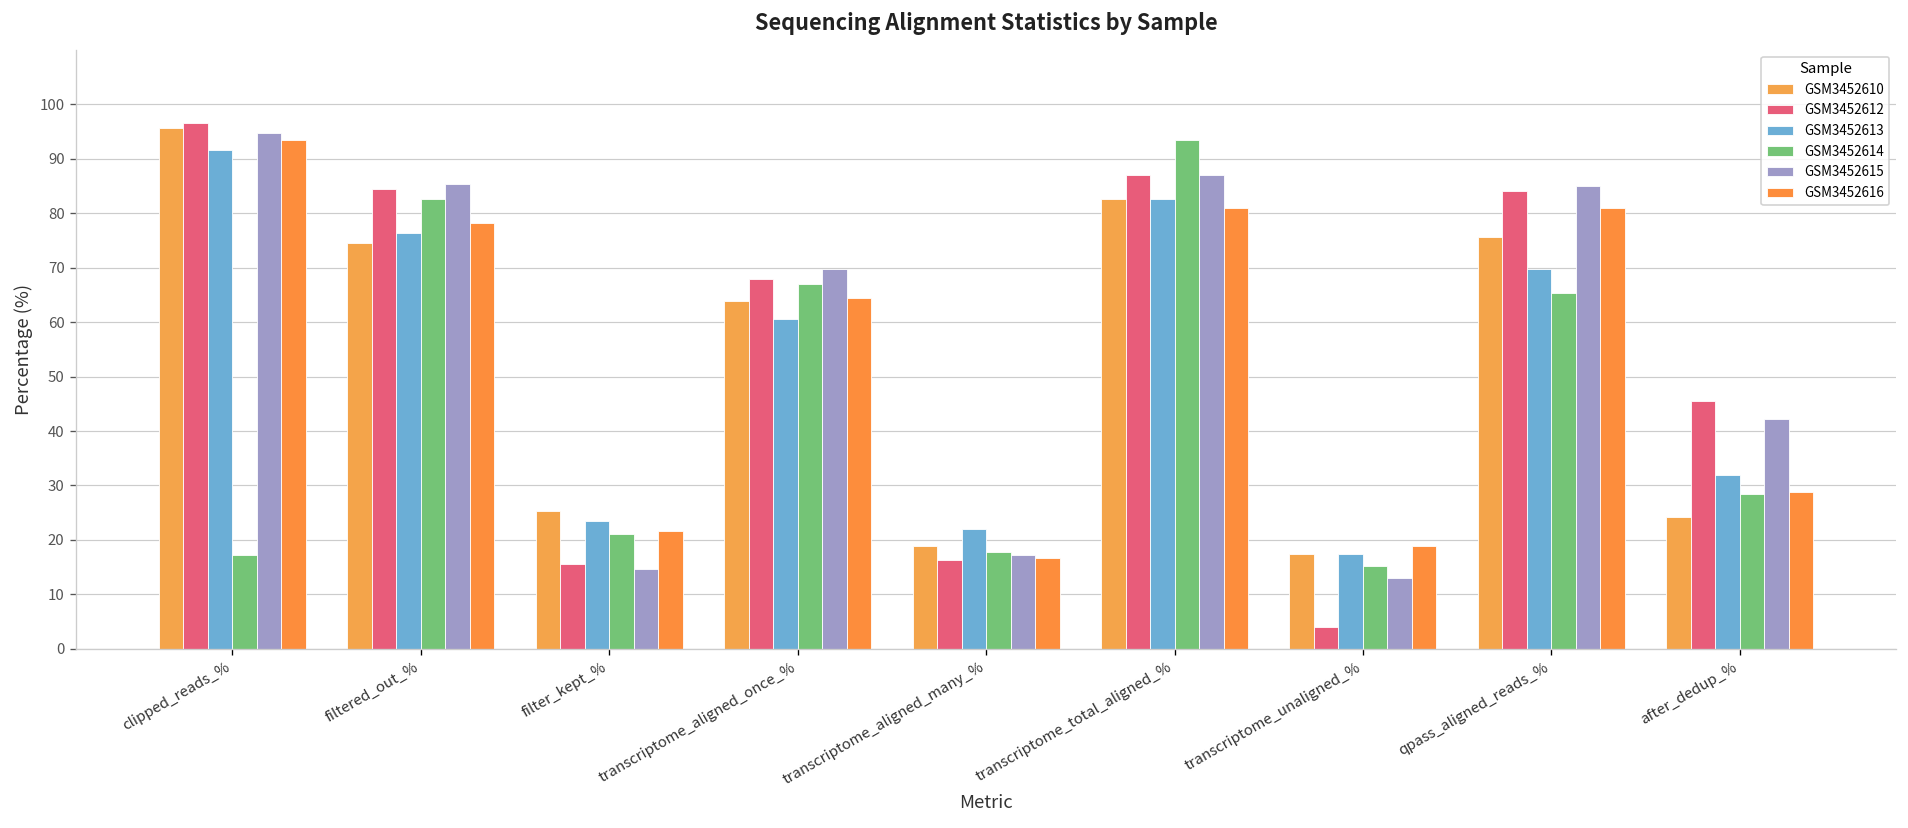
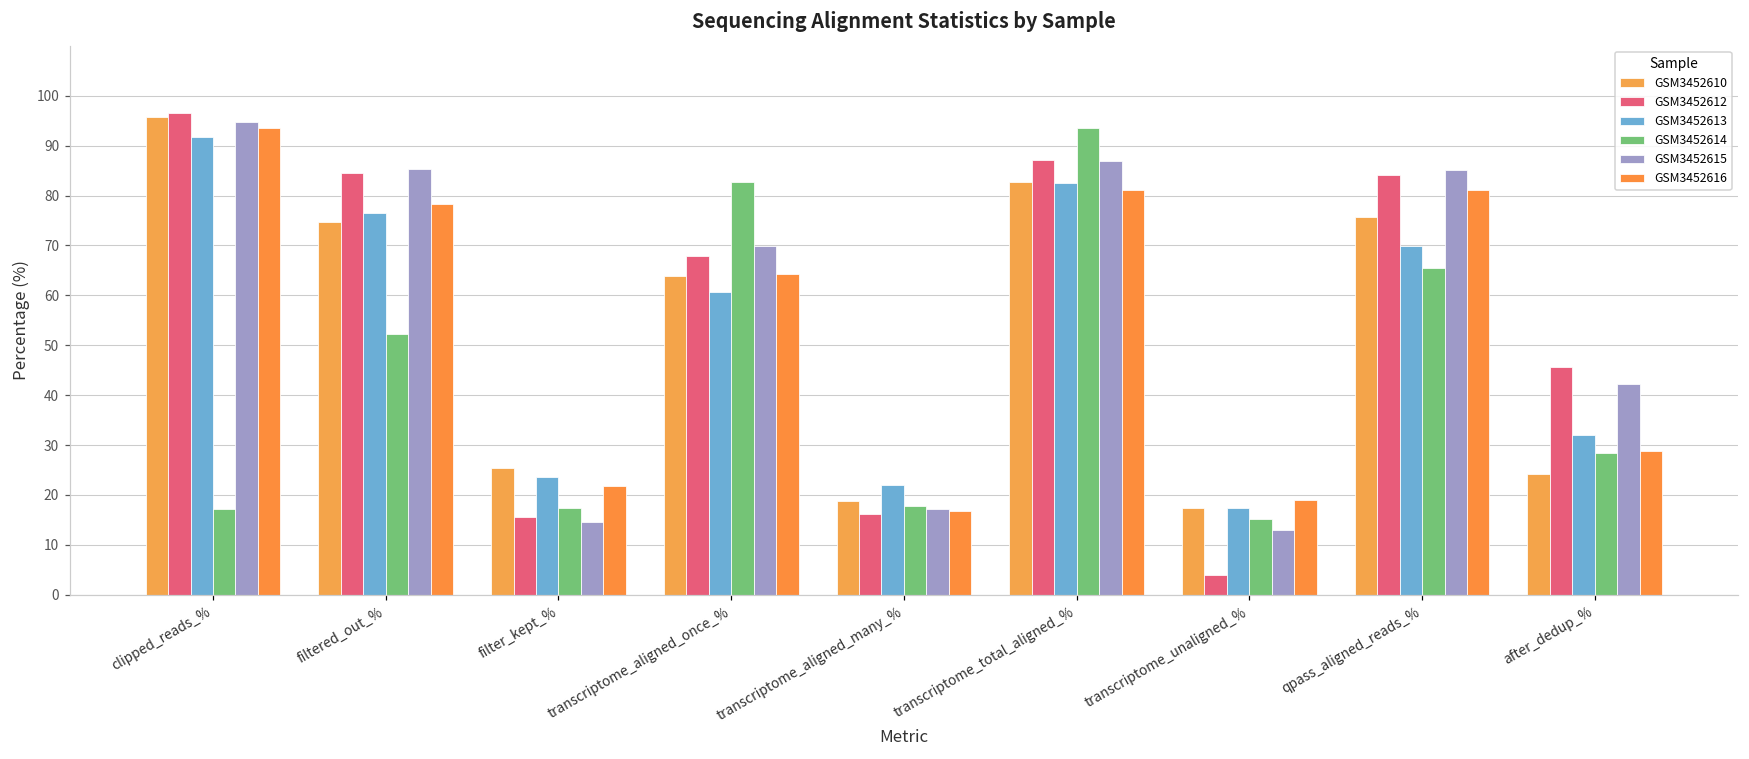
GSM3452614, filtered_out_%: 83 -> 52
GSM3452614, filter_kept_%: 21 -> 17
GSM3452614, transcriptome_aligned_once_%: 67 -> 83
